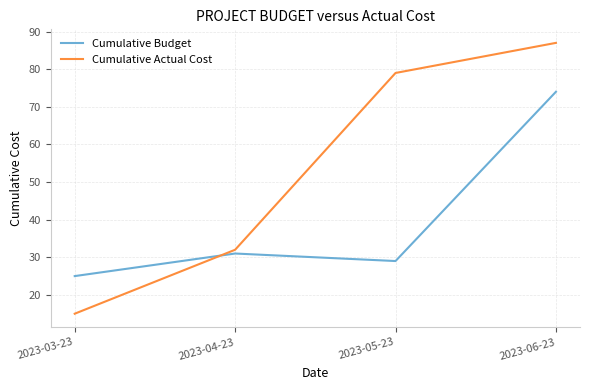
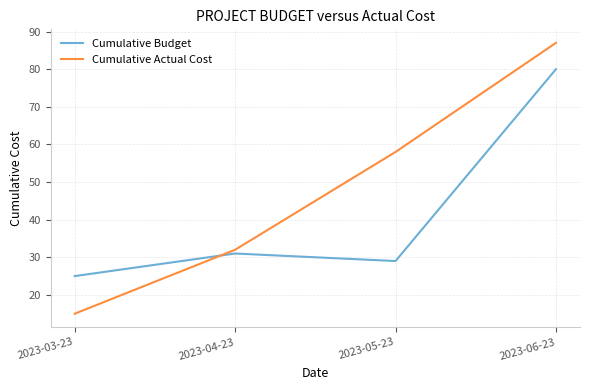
Cumulative Actual Cost, 2023-05-23: 79 -> 58
Cumulative Budget, 2023-06-23: 74 -> 80
